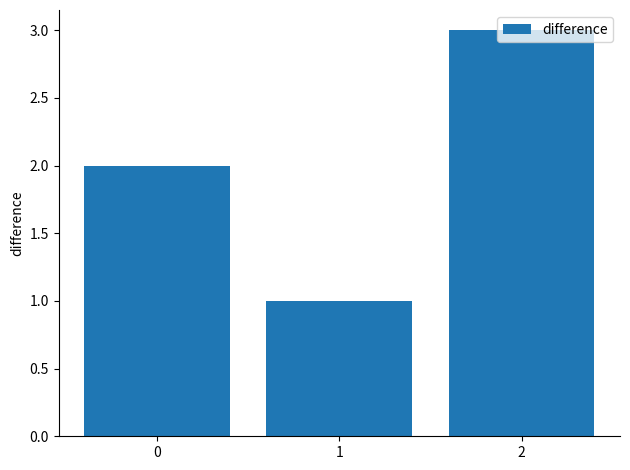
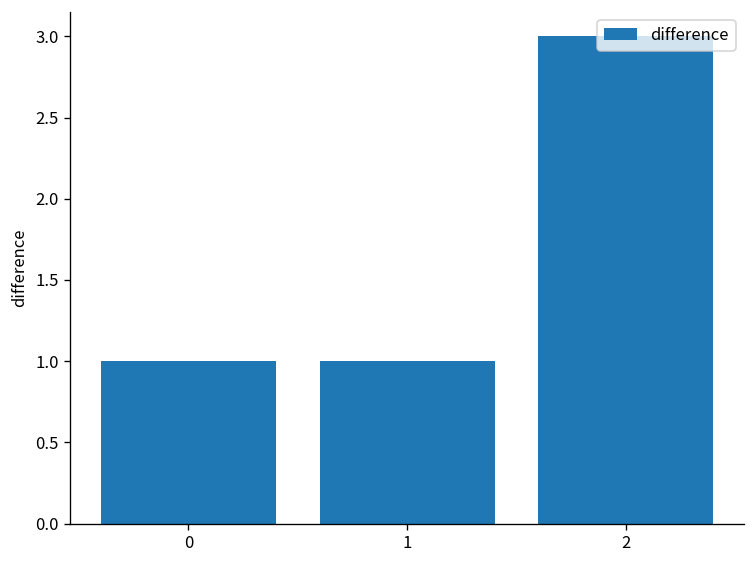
0: 2 -> 1
